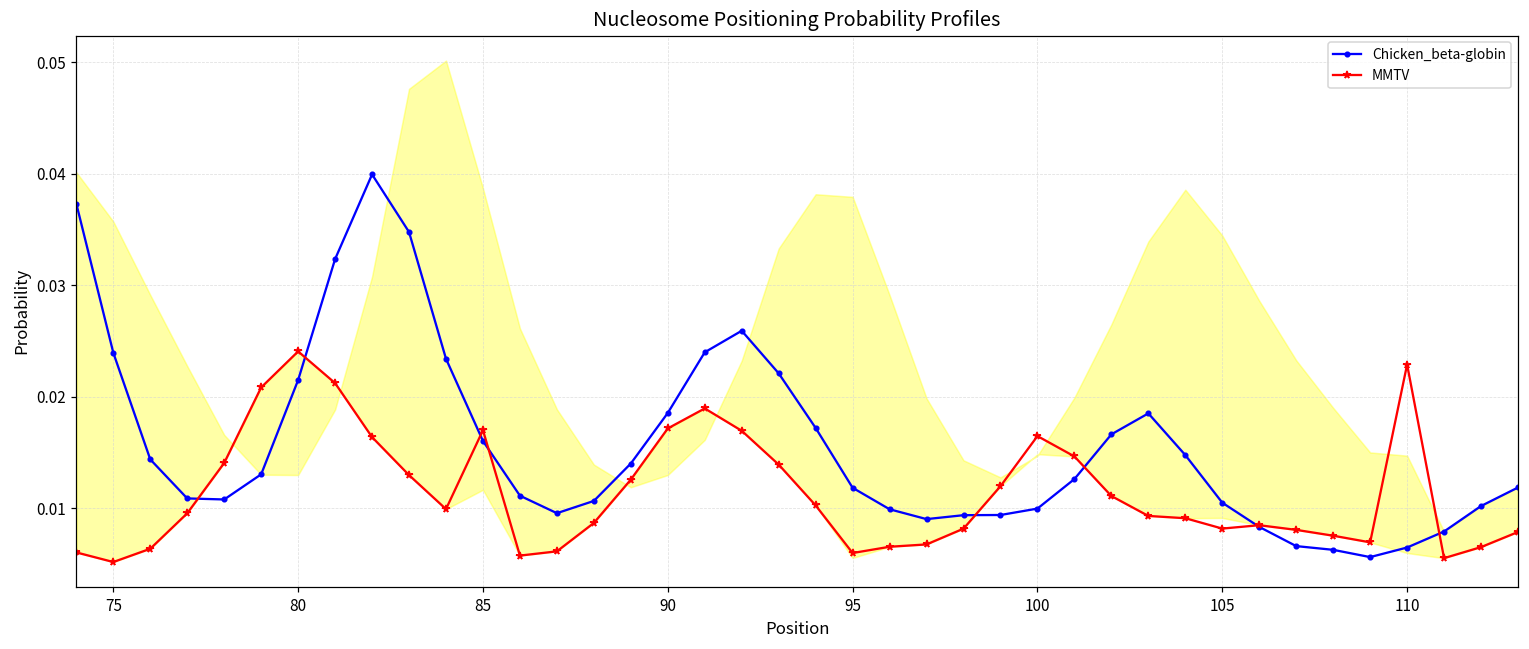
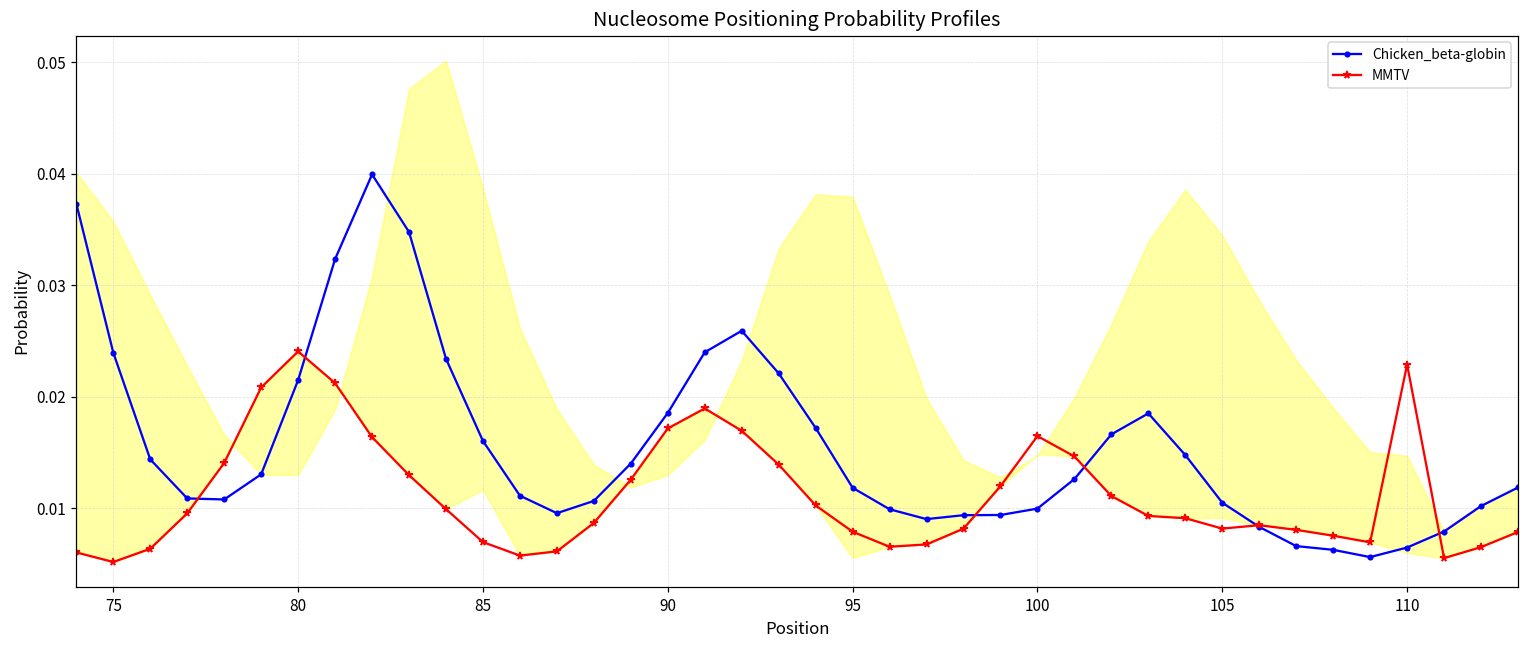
MMTV, 85: 0.0170 -> 0.0070
MMTV, 95: 0.0060 -> 0.0079
